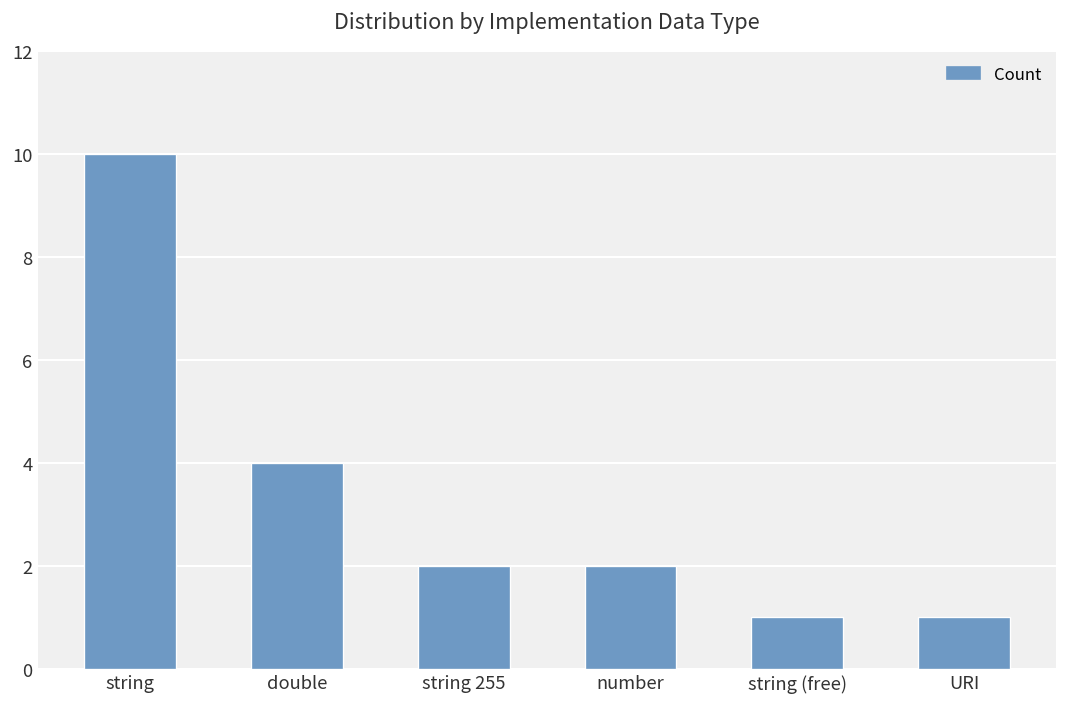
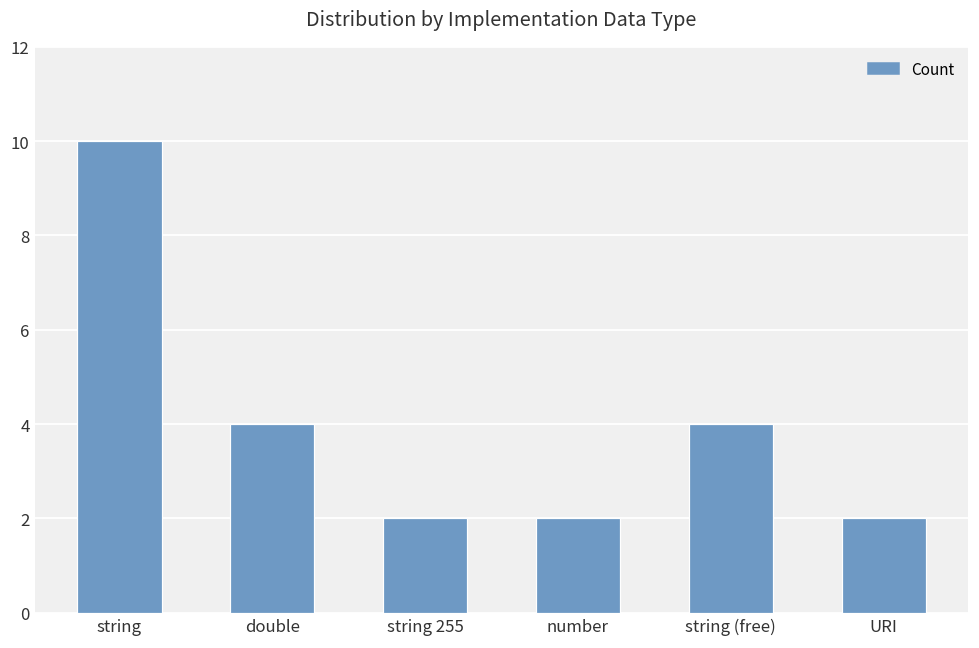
string (free): 1 -> 4
URI: 1 -> 2
